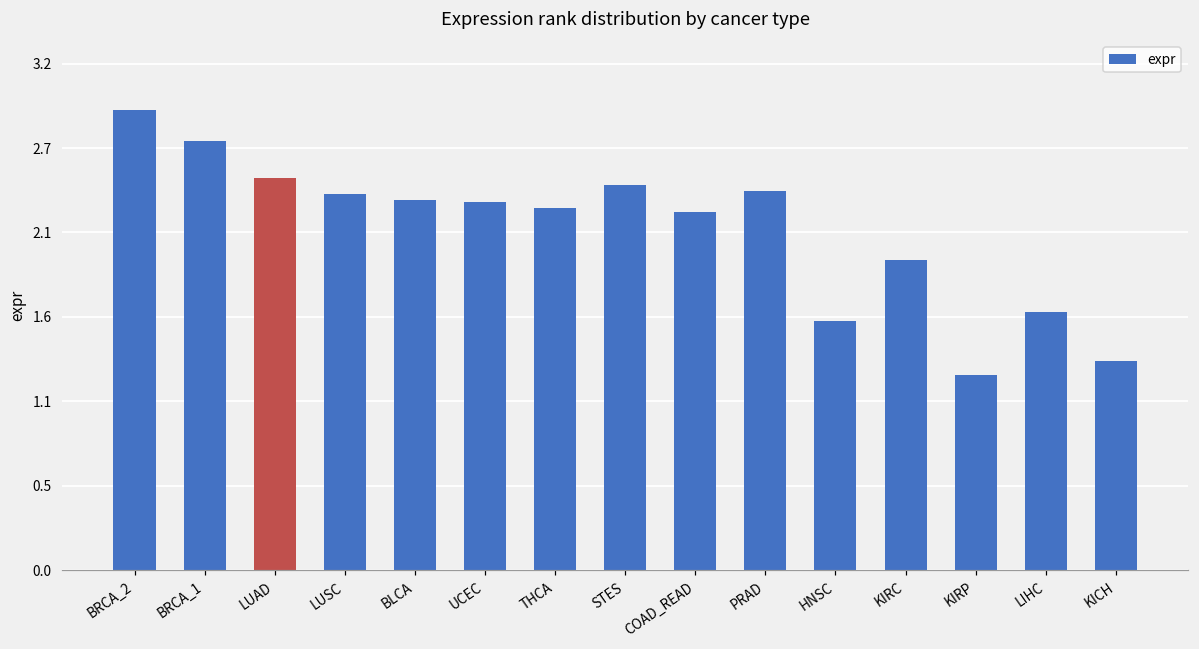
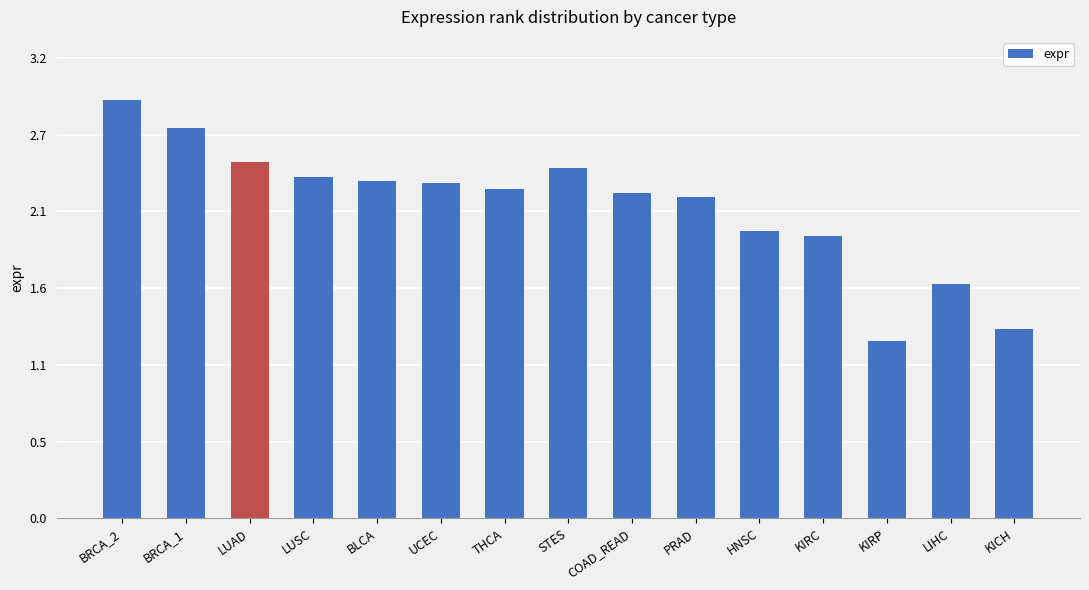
PRAD: 2.39 -> 2.23
HNSC: 1.57 -> 2.00
